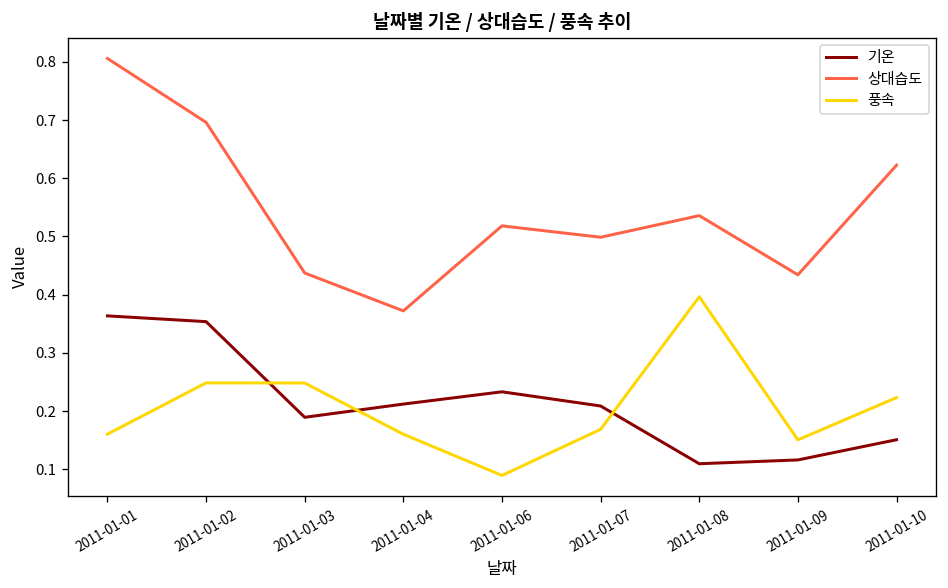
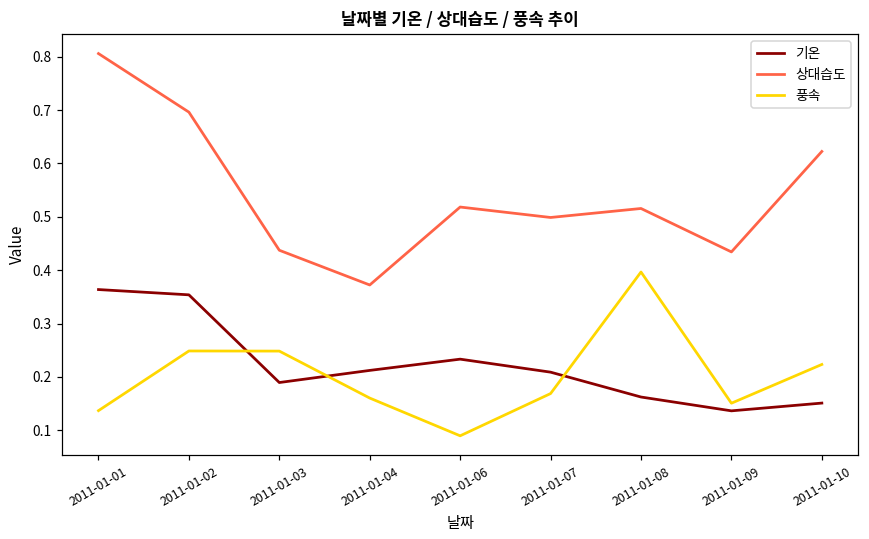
풍속, 2011-01-01: 0.16 -> 0.14
기온, 2011-01-08: 0.11 -> 0.16
상대습도, 2011-01-08: 0.54 -> 0.52
기온, 2011-01-09: 0.12 -> 0.14
